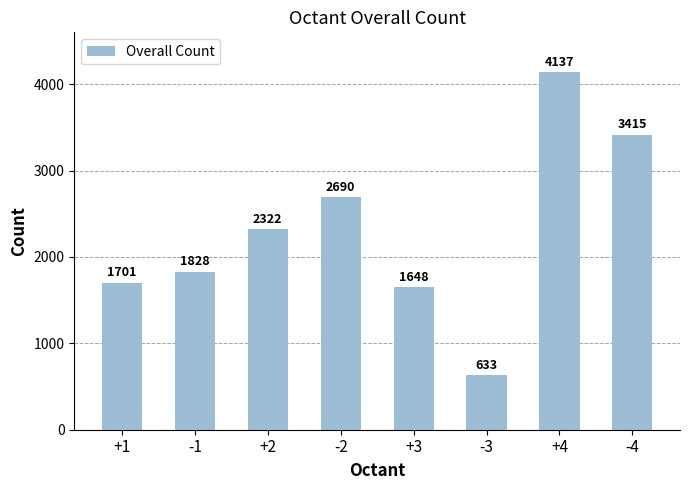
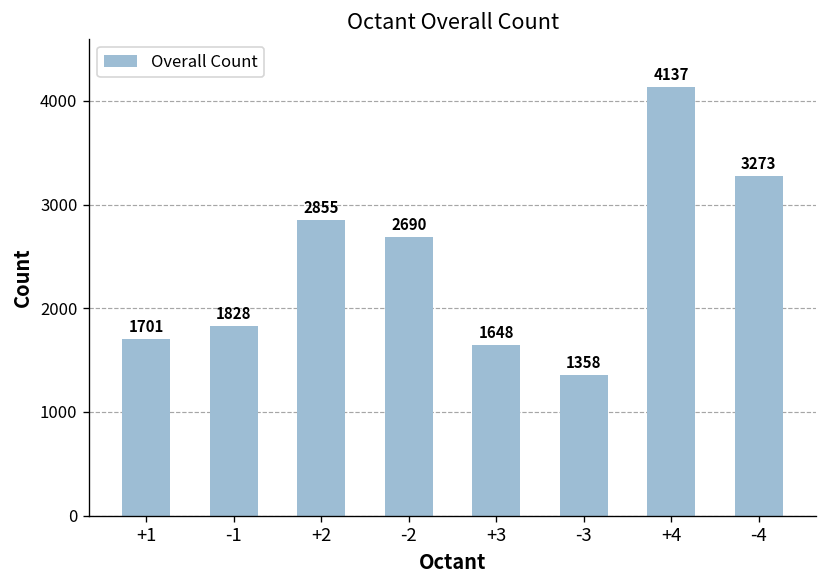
+2: 2322 -> 2855
-3: 633 -> 1358
-4: 3415 -> 3273
